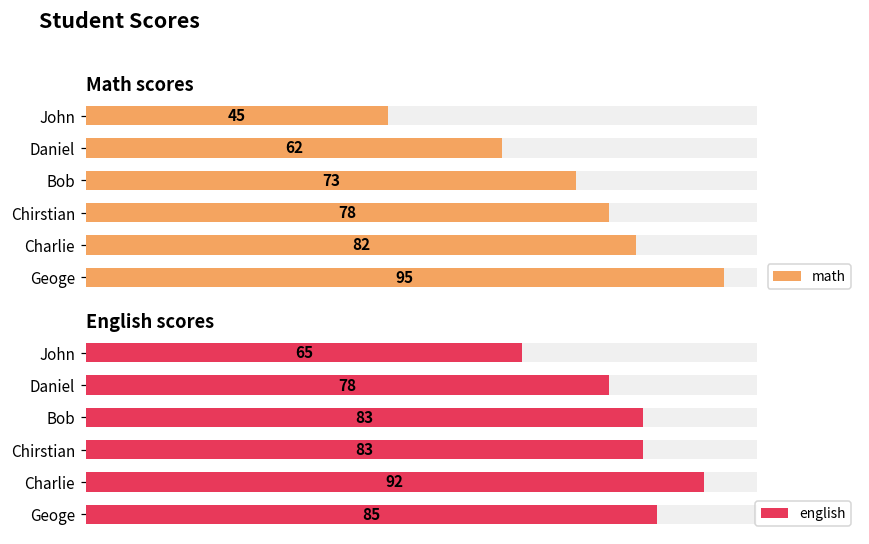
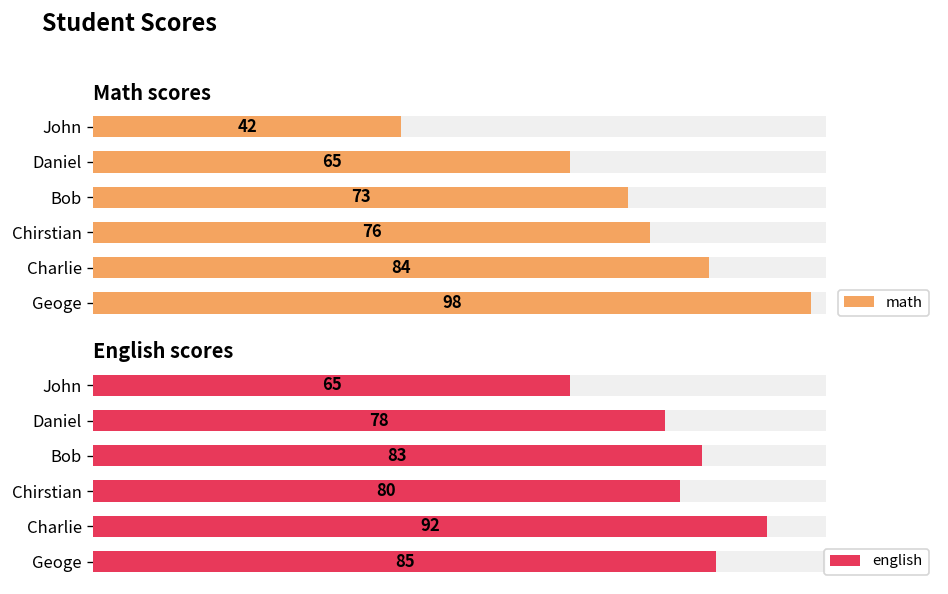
Math scores, math, John: 45 -> 42
Math scores, math, Daniel: 62 -> 65
Math scores, math, Chirstian: 78 -> 76
Math scores, math, Charlie: 82 -> 84
Math scores, math, Geoge: 95 -> 98
English scores, english, Chirstian: 83 -> 80
